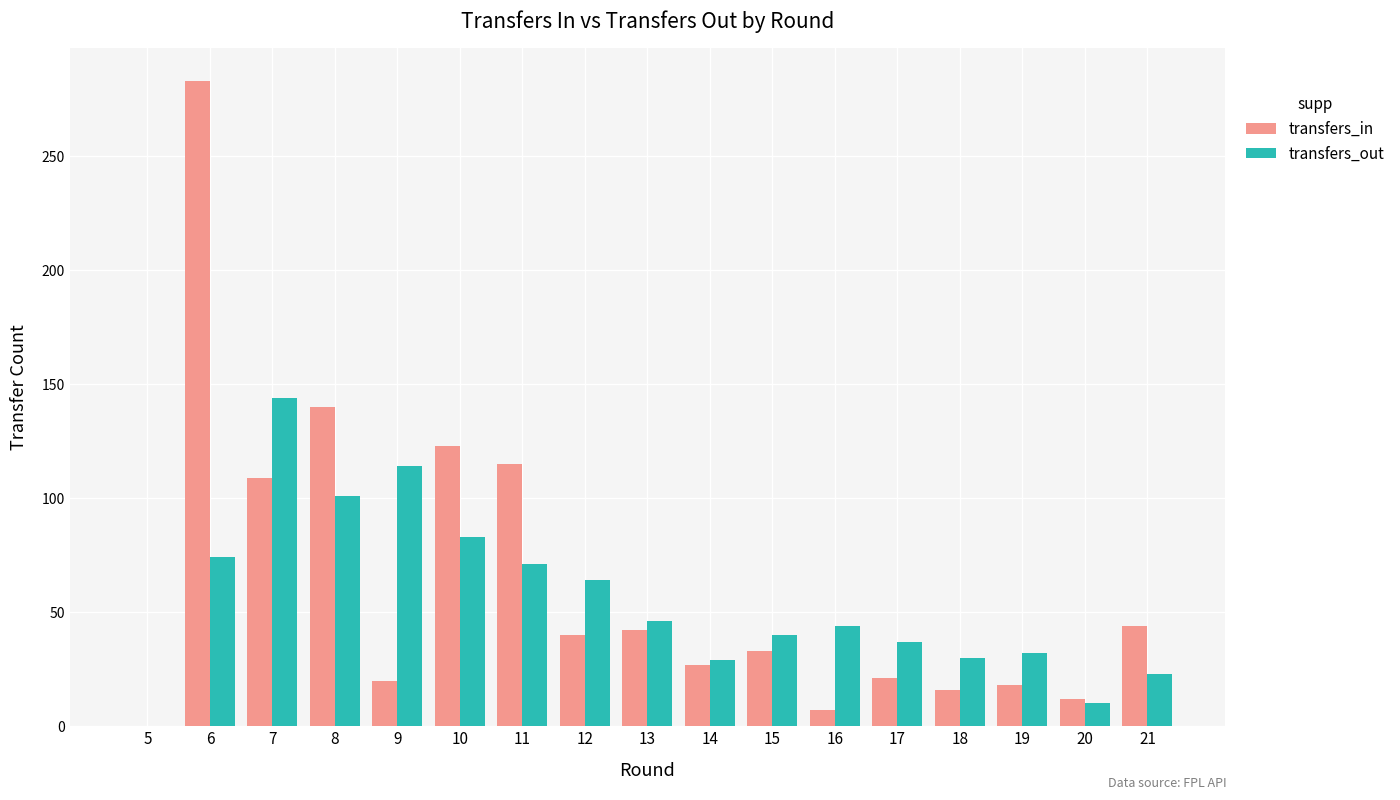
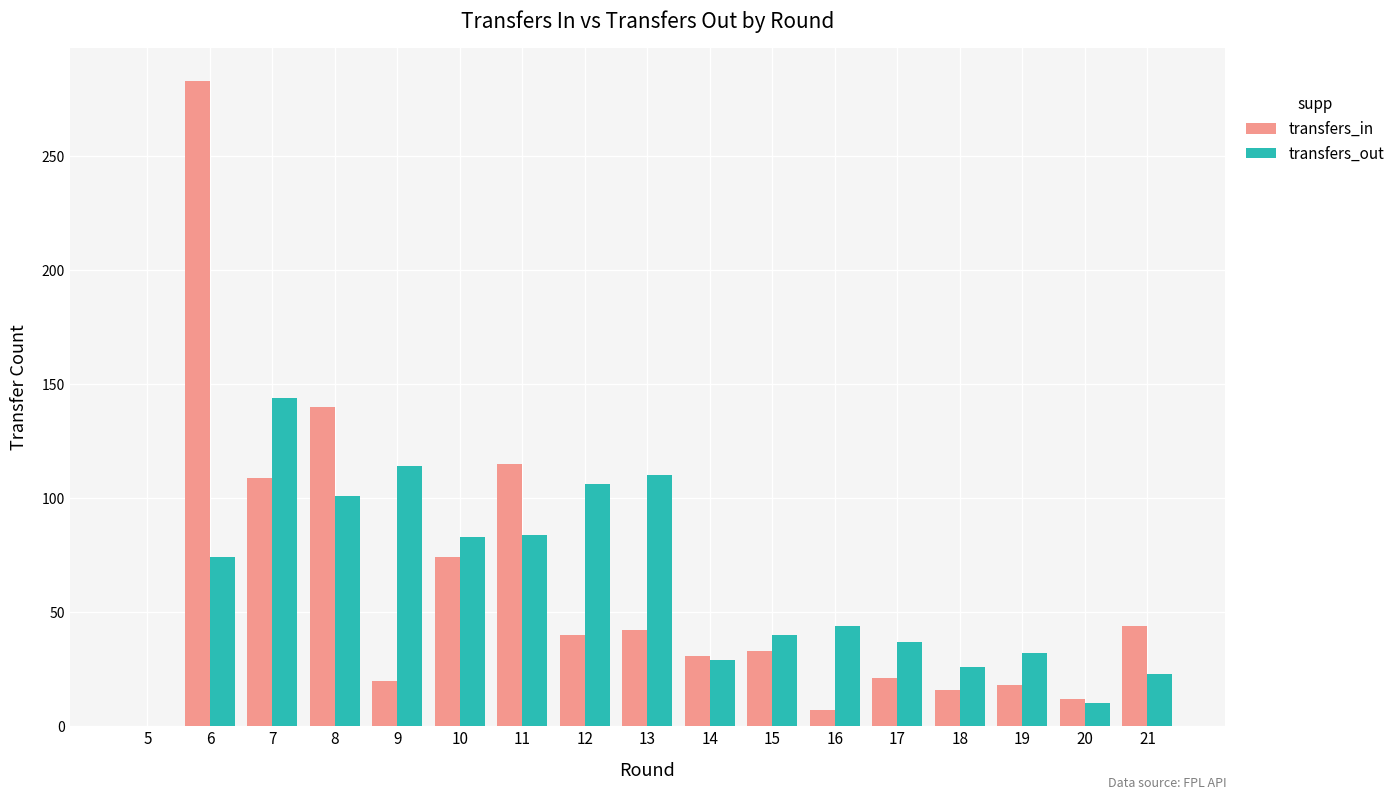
transfers_in, 10: 123 -> 74
transfers_out, 11: 71 -> 84
transfers_out, 12: 64 -> 106
transfers_out, 13: 46 -> 110
transfers_in, 14: 27 -> 31
transfers_out, 18: 30 -> 26
